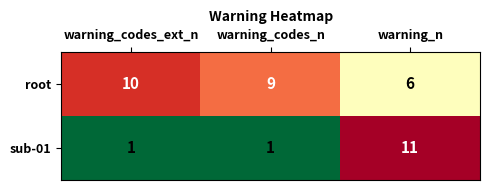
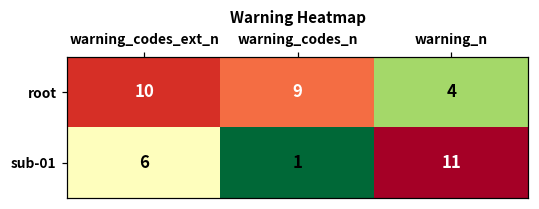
root, warning_n: 6 -> 4
sub-01, warning_codes_ext_n: 1 -> 6
